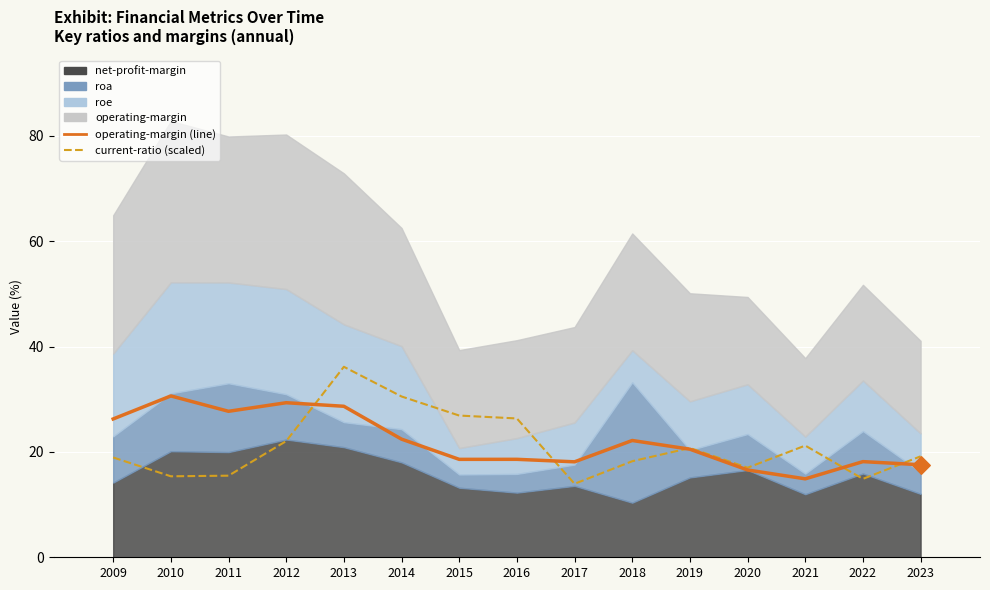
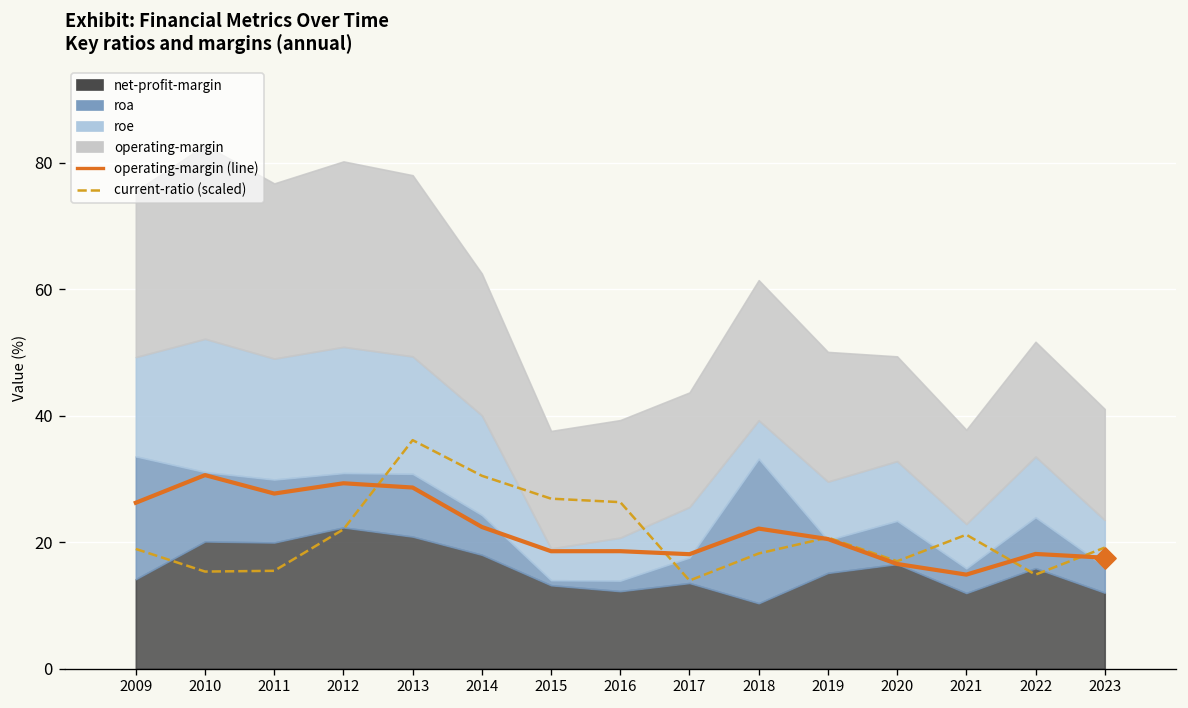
roa, 2009: 9 -> 19
roa, 2011: 13 -> 10
roa, 2013: 5 -> 10
roa, 2015: 3 -> 1
roa, 2016: 4 -> 2
